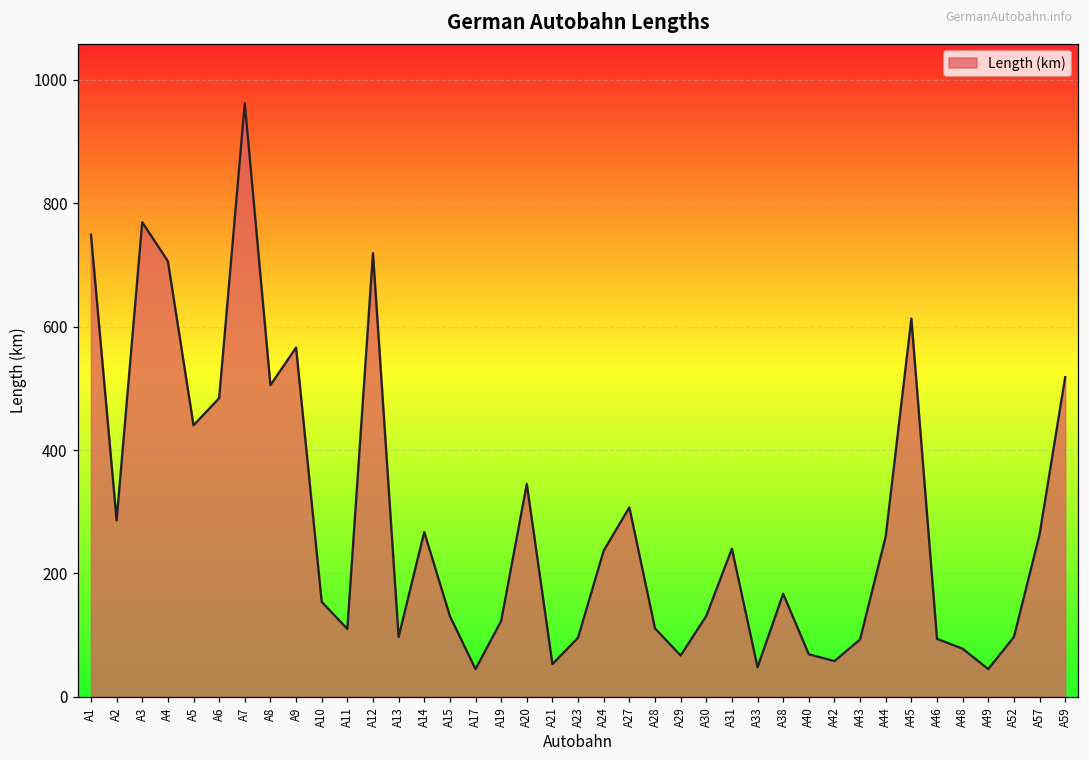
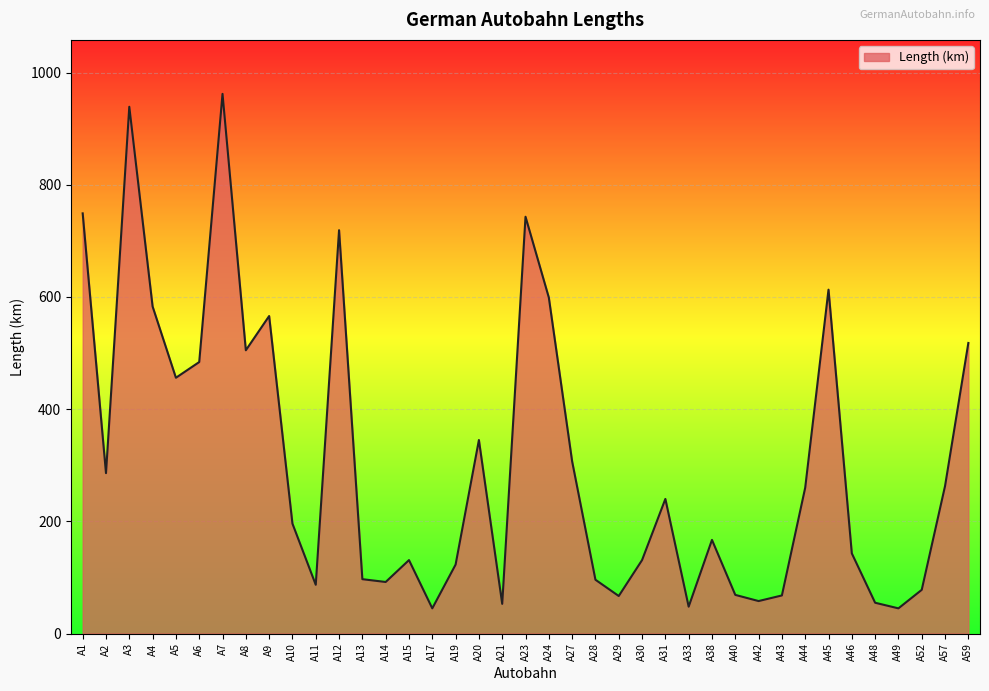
A3: 770 -> 940
A4: 710 -> 580
A5: 440 -> 460
A10: 150 -> 200
A11: 110 -> 90
A14: 270 -> 90
A23: 100 -> 740
A24: 240 -> 600
A28: 110 -> 100
A43: 90 -> 70
A46: 90 -> 140
A48: 80 -> 60
A52: 100 -> 80
